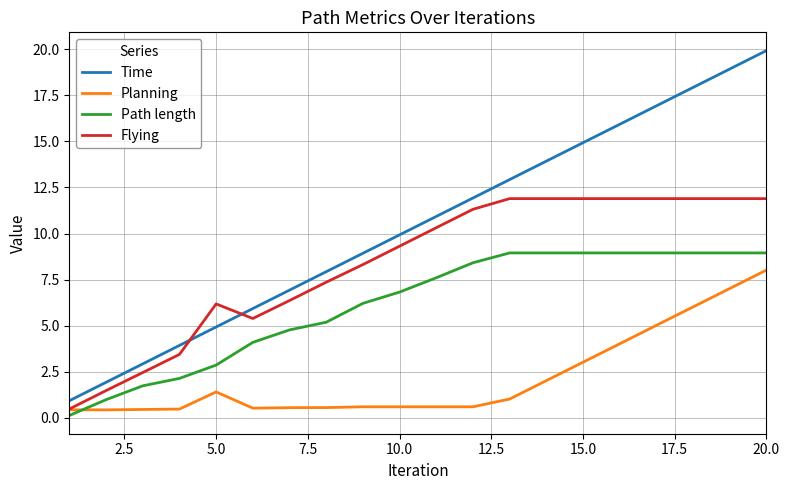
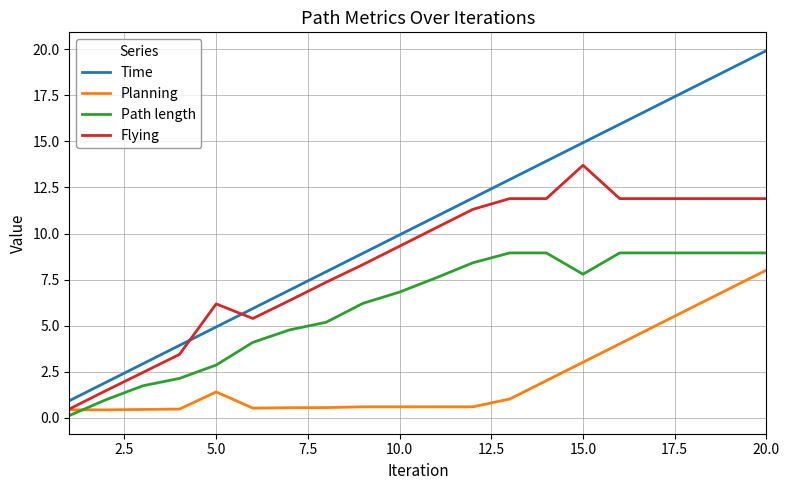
Path length, 15.0: 8.9 -> 7.8
Flying, 15.0: 11.9 -> 13.7
